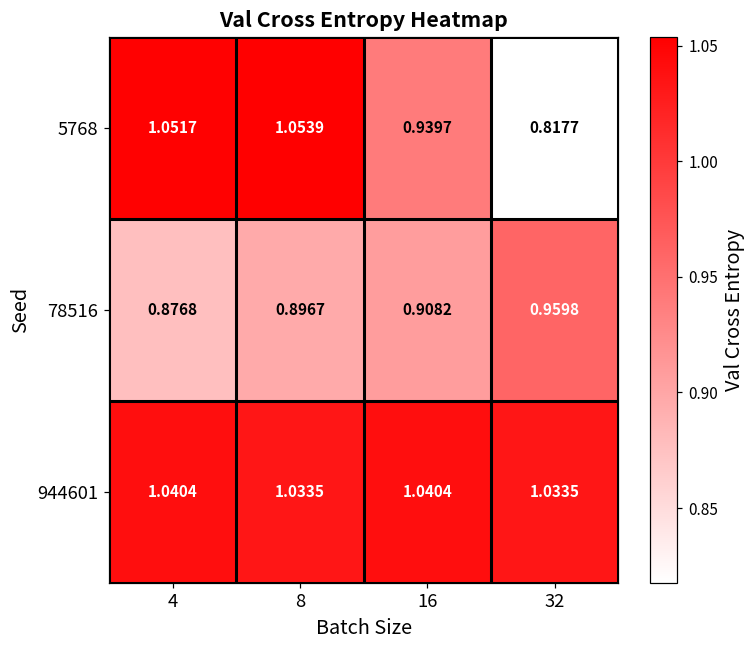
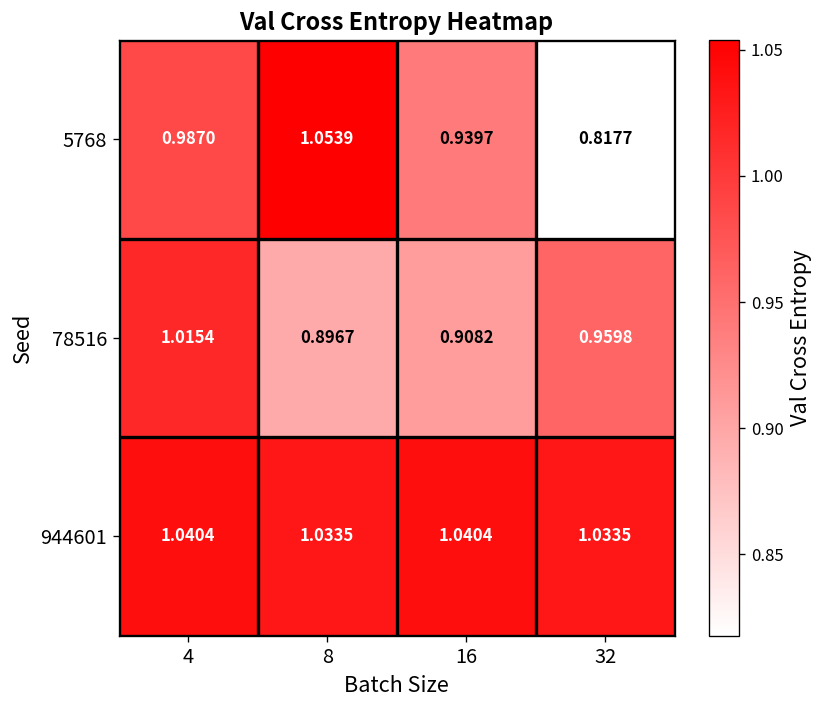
5768, 4: 1.0517 -> 0.9870
78516, 4: 0.8768 -> 1.0154
